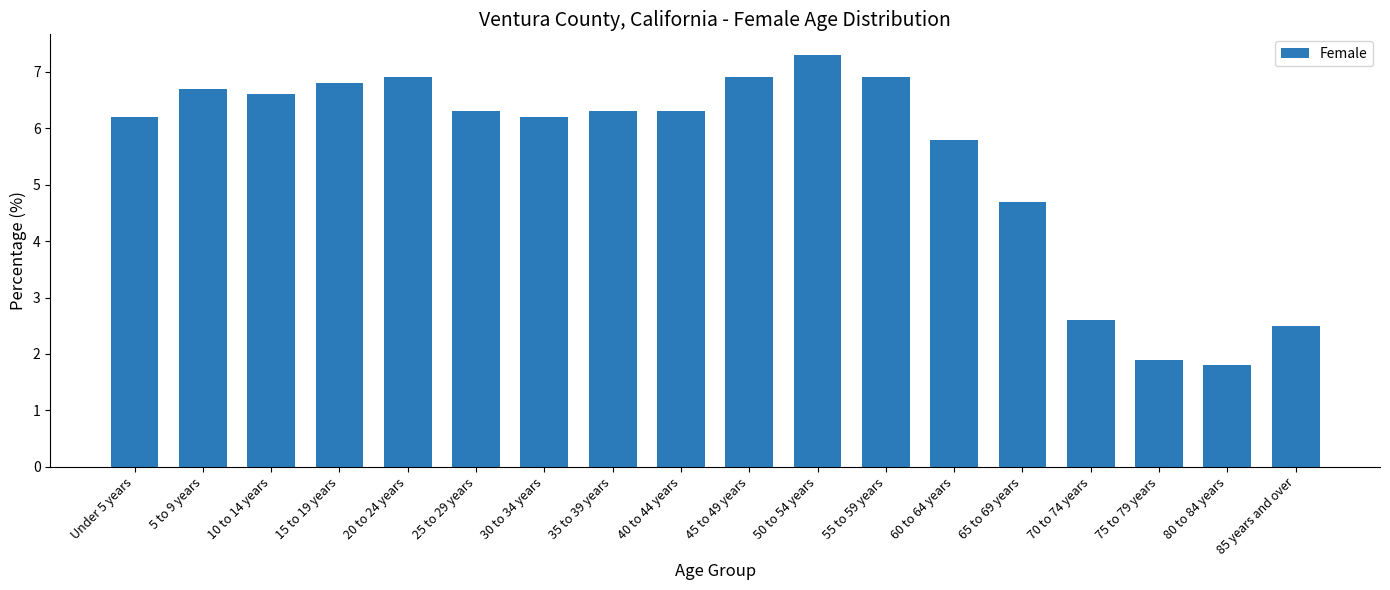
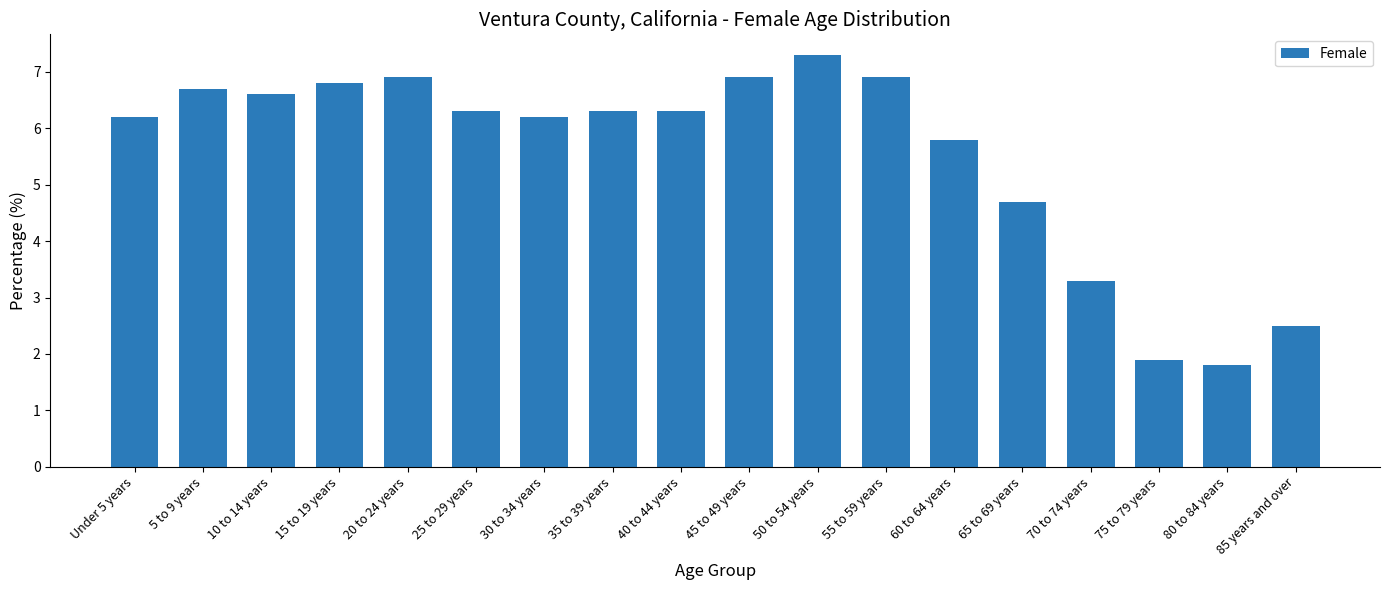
70 to 74 years: 2.6 -> 3.3
